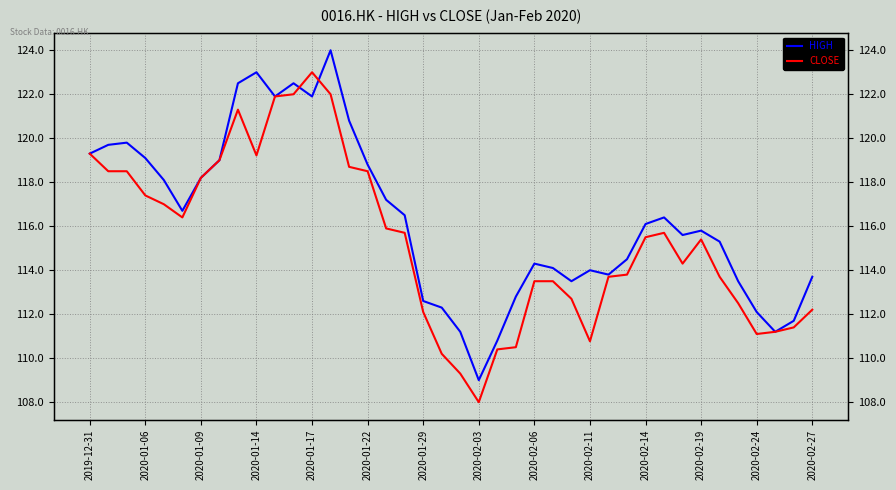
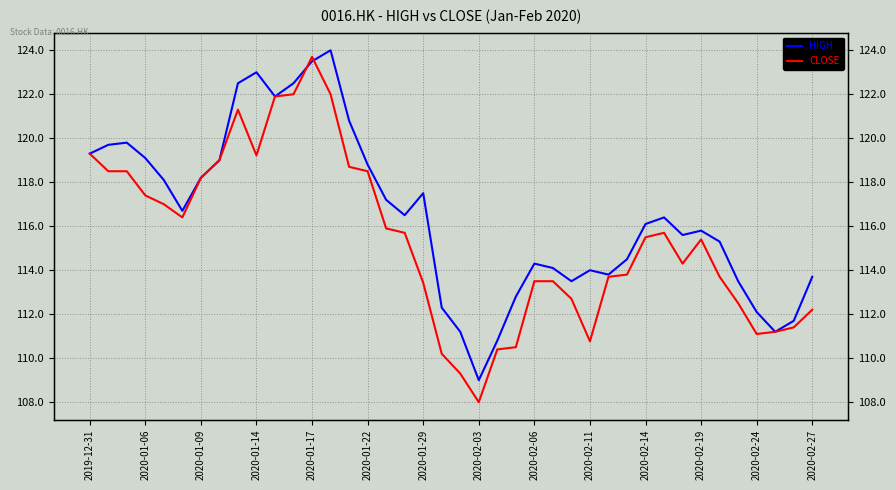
HIGH, 2020-01-17: 121.9 -> 123.5
CLOSE, 2020-01-17: 123.0 -> 123.7
HIGH, 2020-01-29: 112.6 -> 117.5
CLOSE, 2020-01-29: 112.1 -> 113.4
